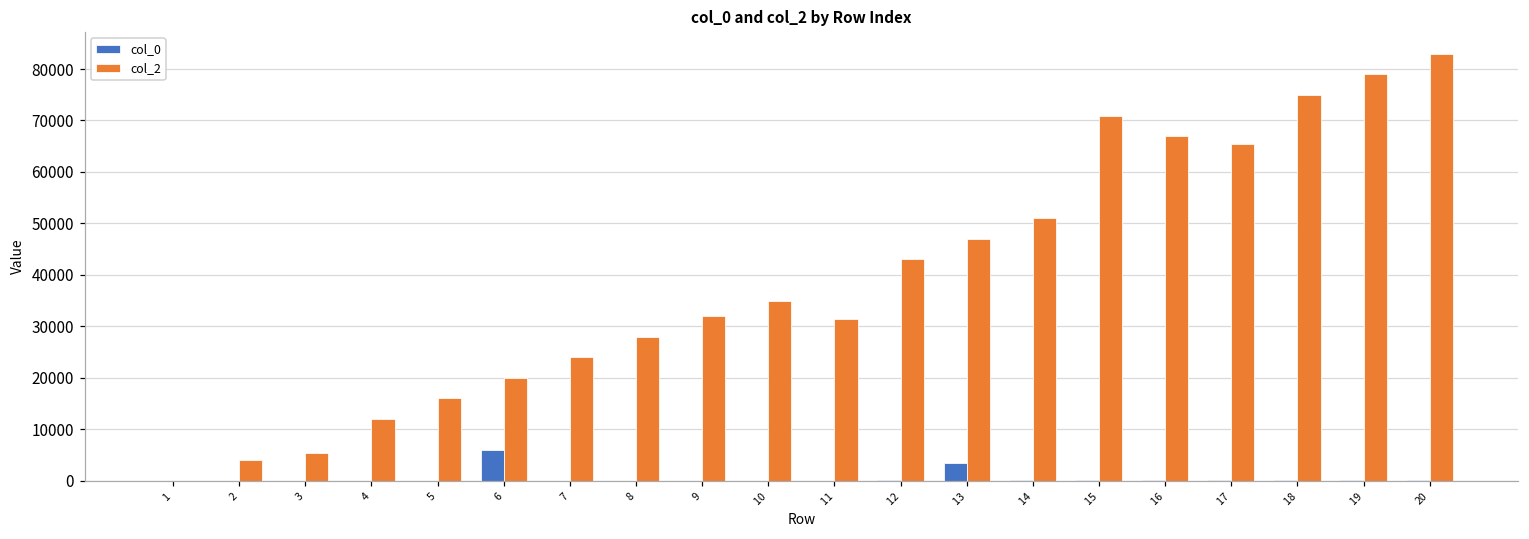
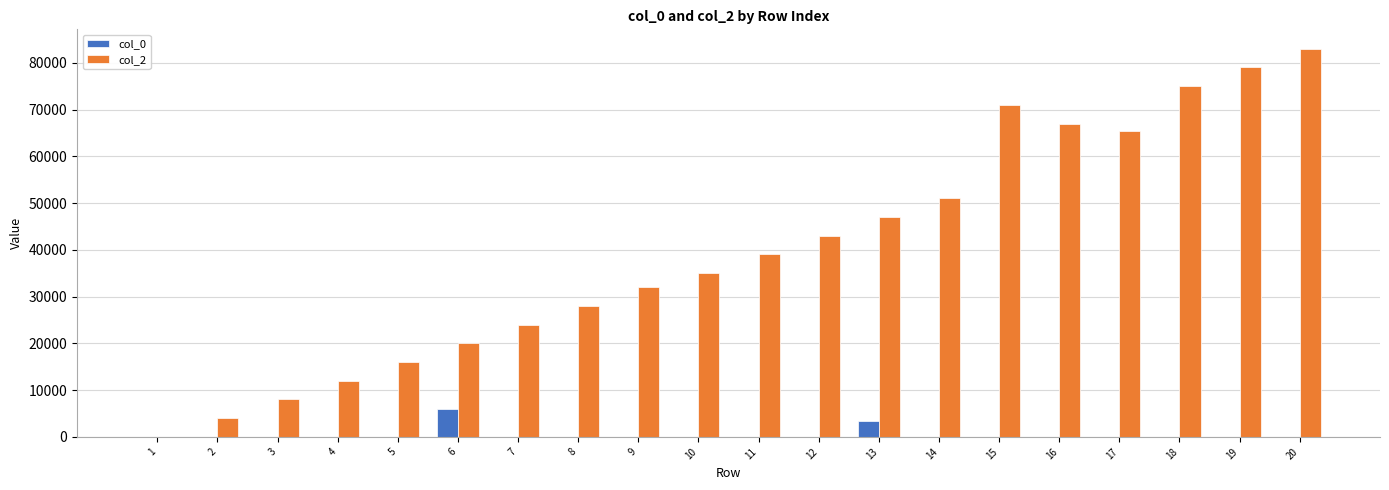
col_2, 3: 5000 -> 8000
col_2, 11: 31000 -> 39000
